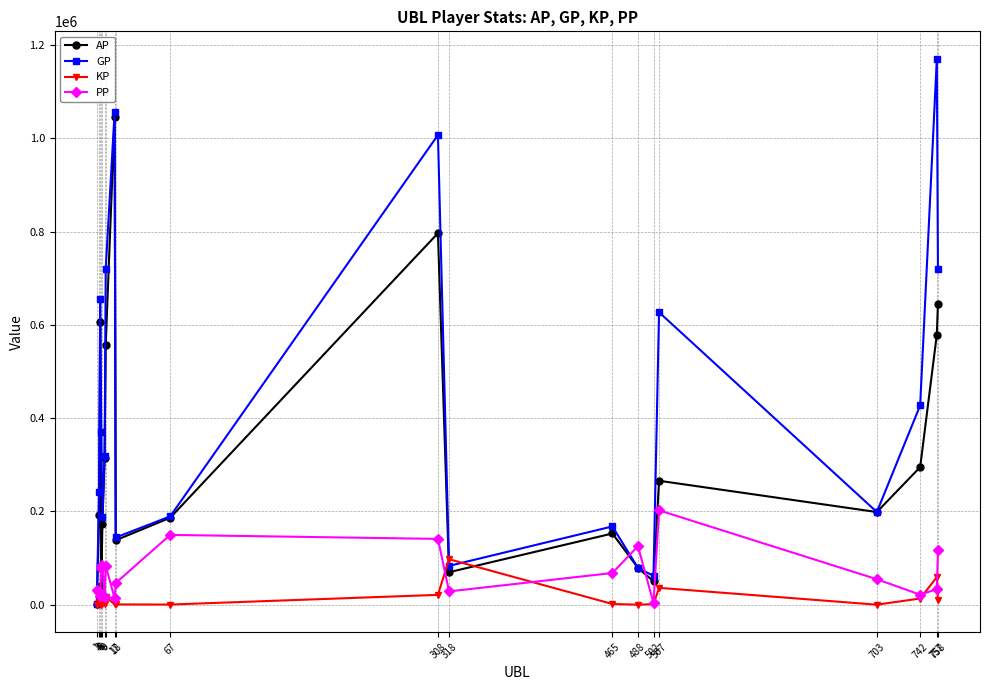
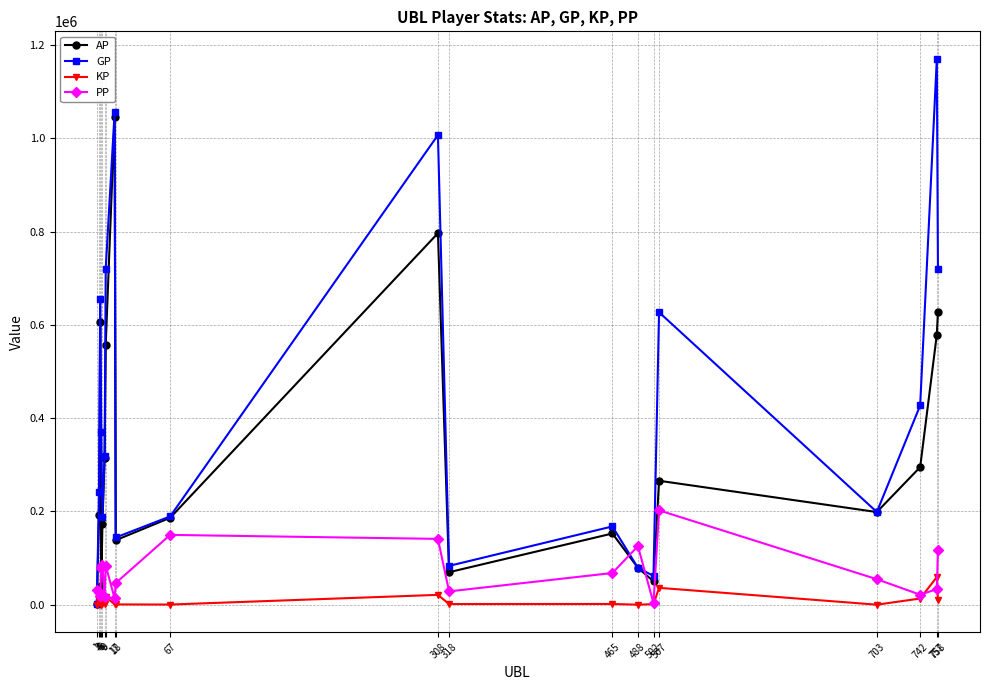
KP, 318: 100000 -> 0
AP, 758: 650000 -> 630000
